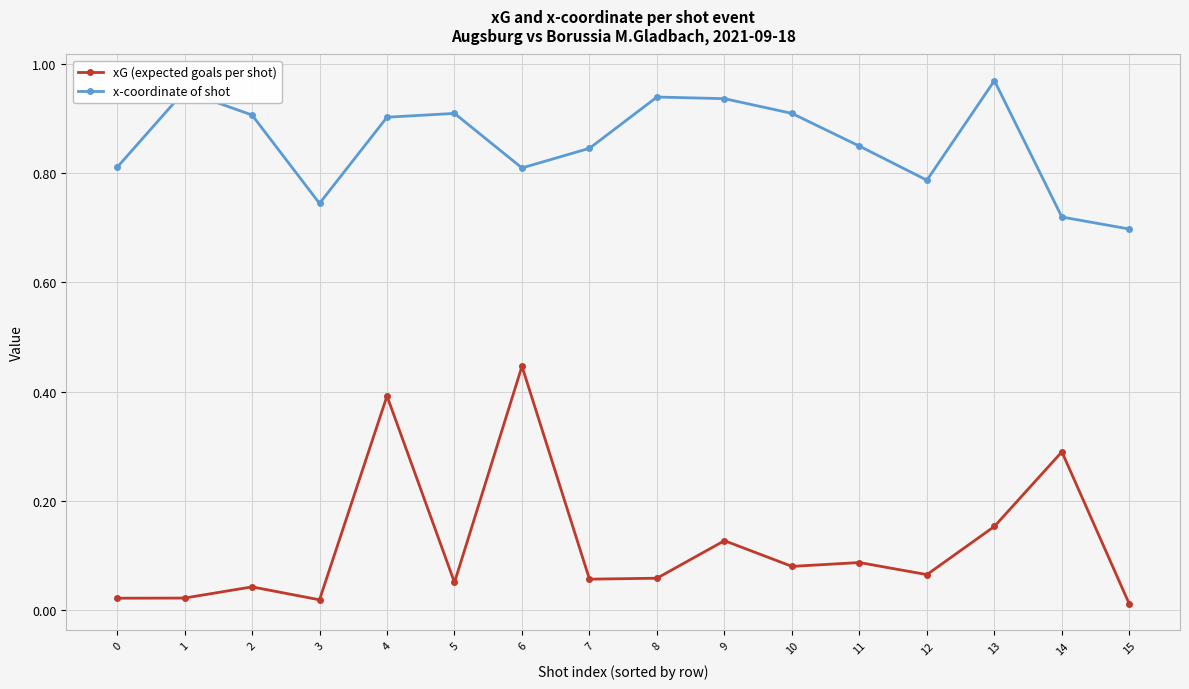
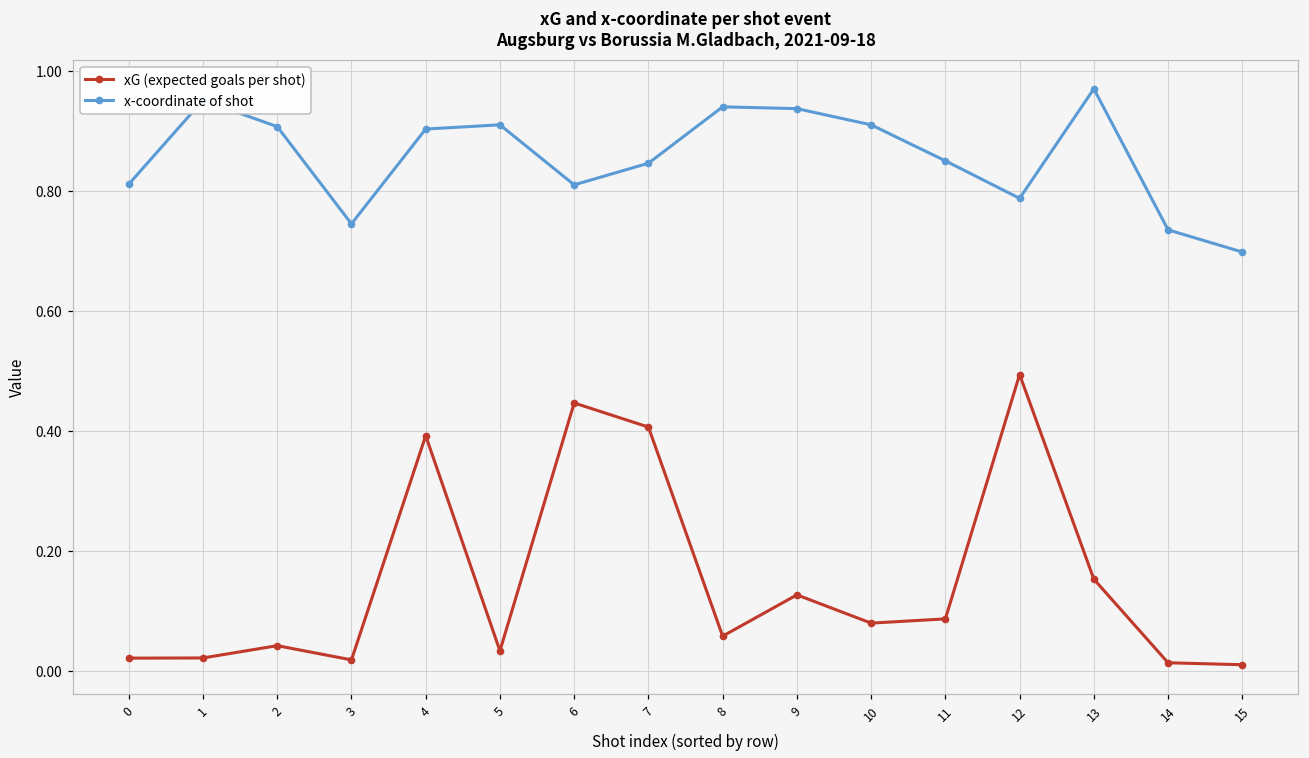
xG (expected goals per shot), 5: 0.05 -> 0.03
xG (expected goals per shot), 7: 0.06 -> 0.41
xG (expected goals per shot), 12: 0.06 -> 0.49
xG (expected goals per shot), 14: 0.29 -> 0.01
x-coordinate of shot, 14: 0.72 -> 0.74
